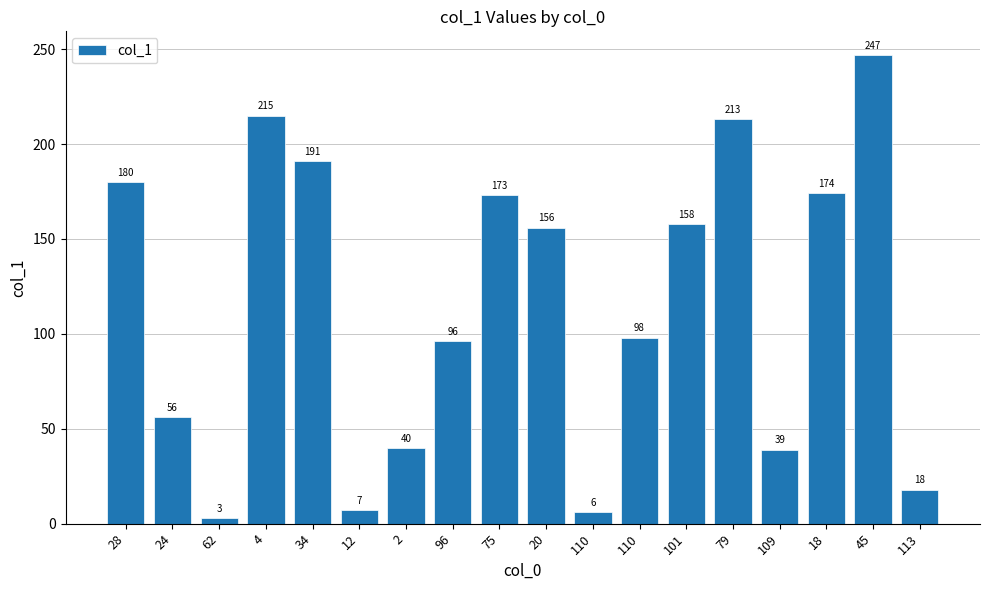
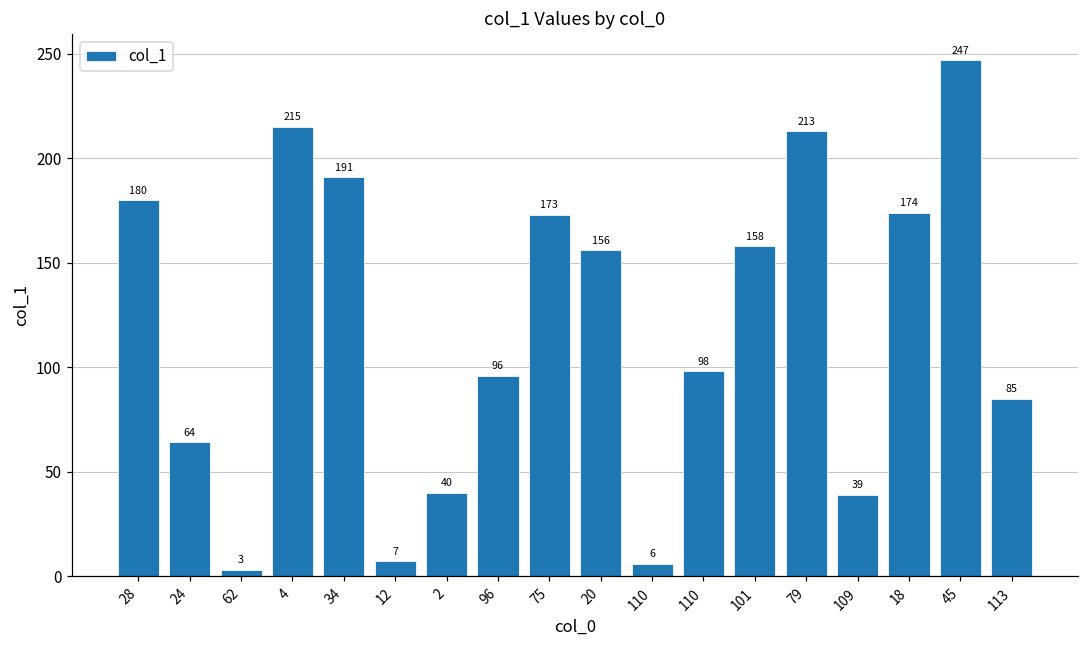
24: 56 -> 64
113: 18 -> 85
